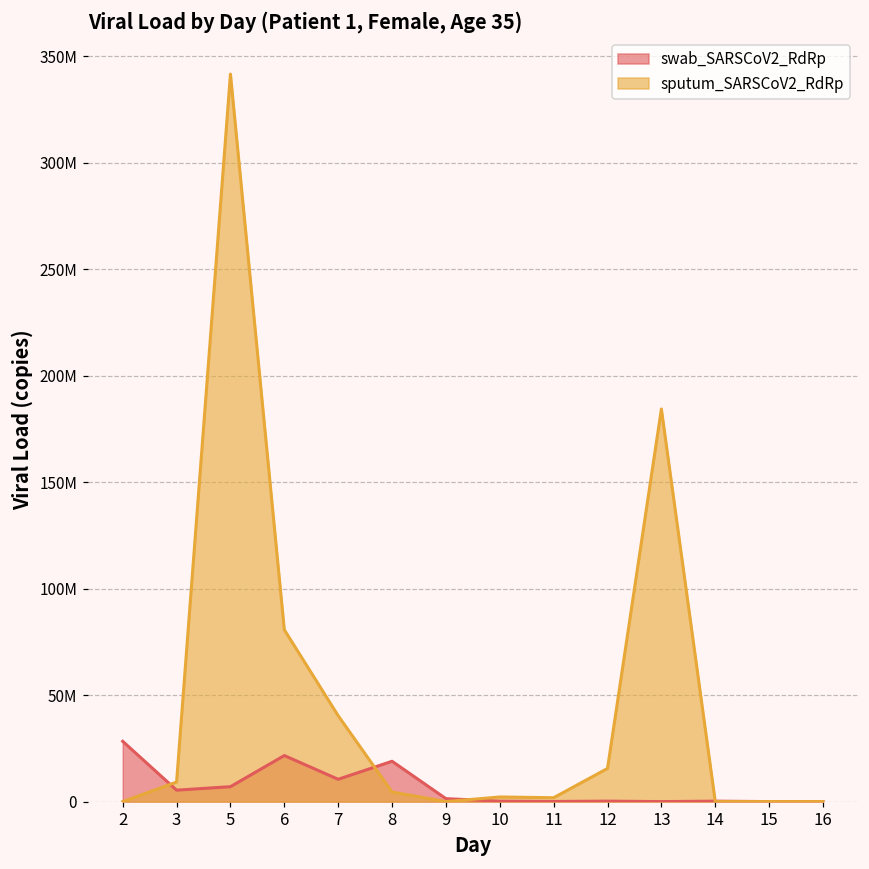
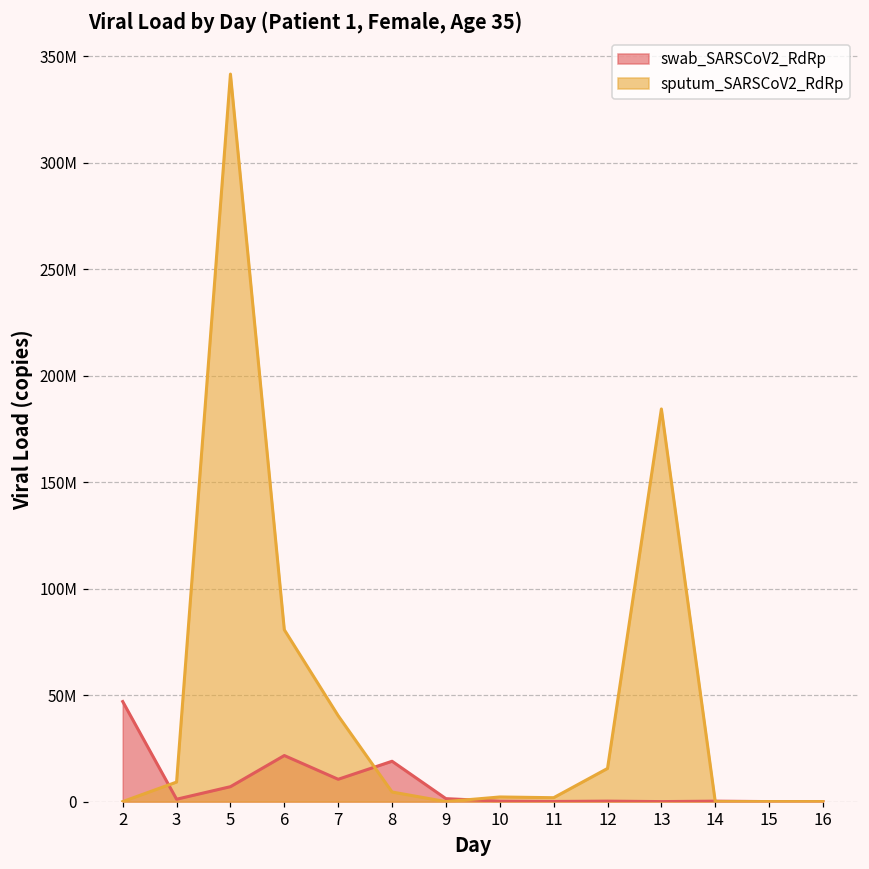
swab_SARSCoV2_RdRp, 2: 28000000 -> 47000000
swab_SARSCoV2_RdRp, 3: 5000000 -> 1000000
